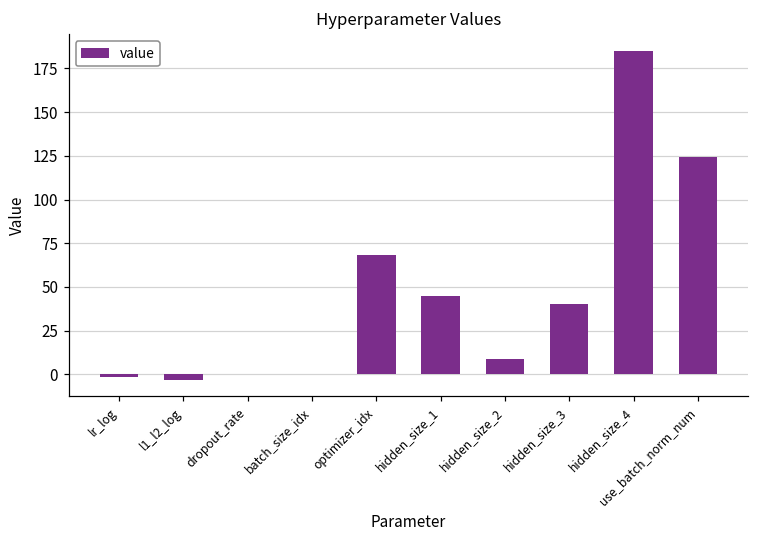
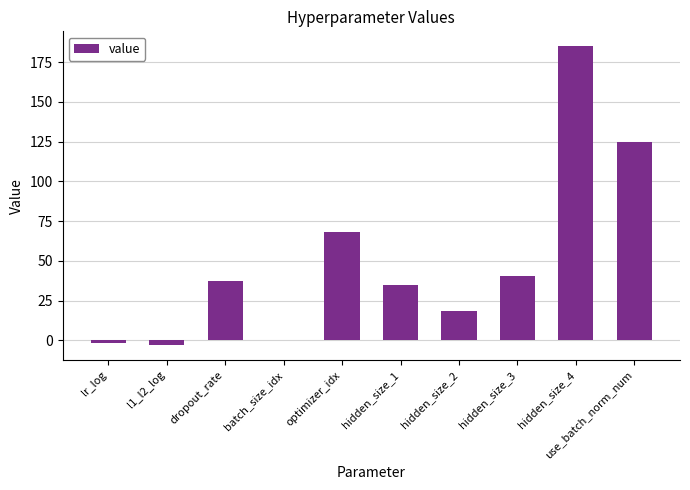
dropout_rate: 0 -> 37
hidden_size_1: 45 -> 35
hidden_size_2: 9 -> 19
